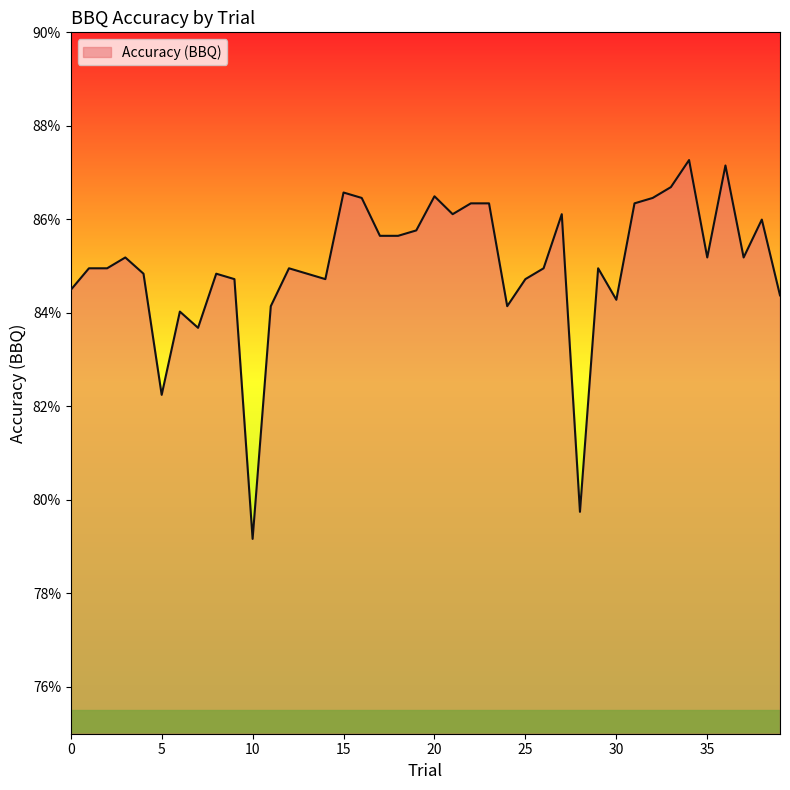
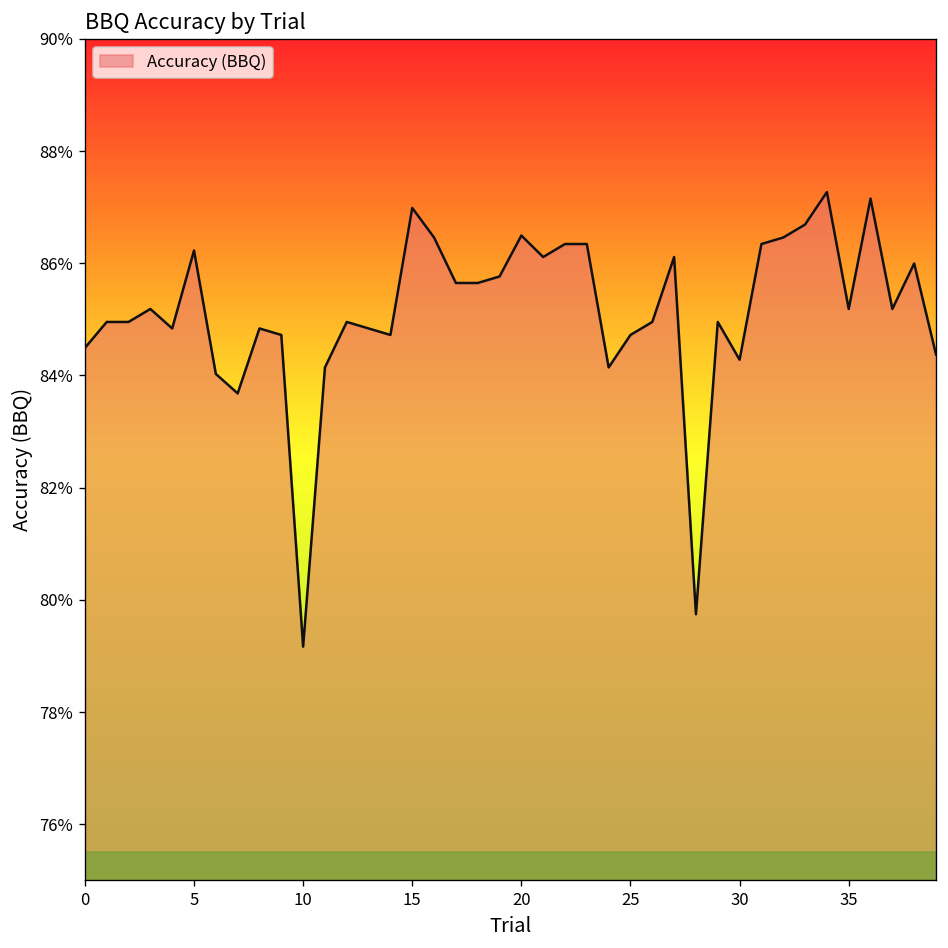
5: 82.2% -> 86.2%
15: 86.6% -> 87.0%
